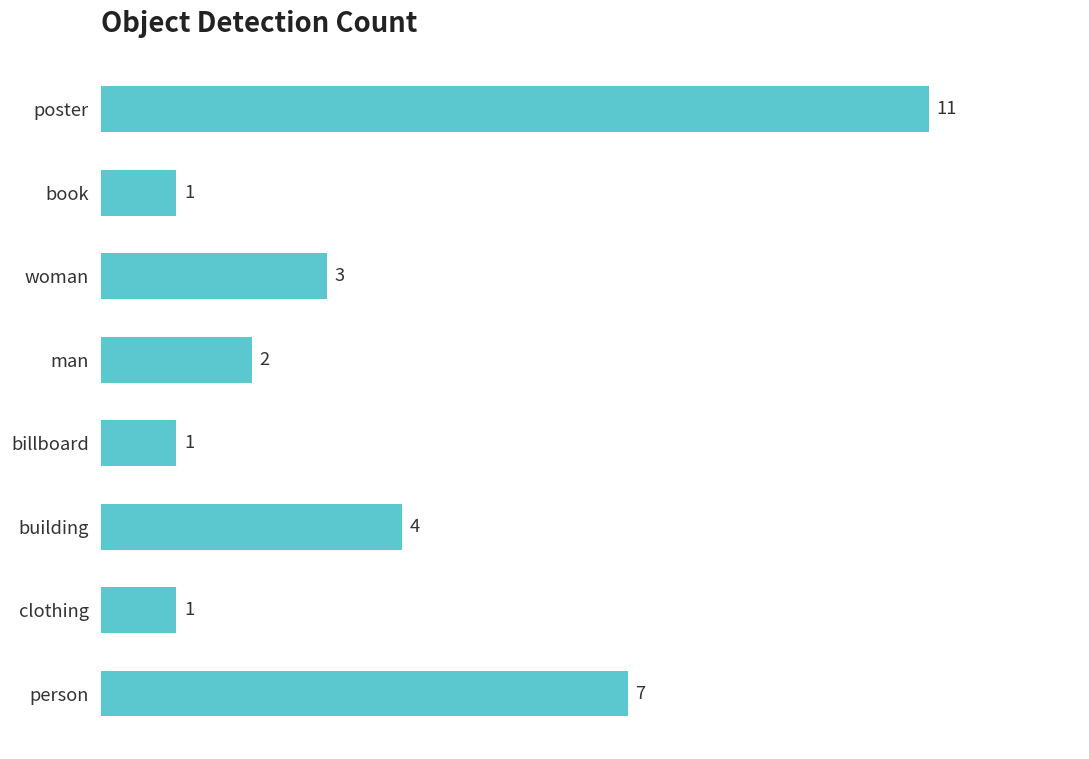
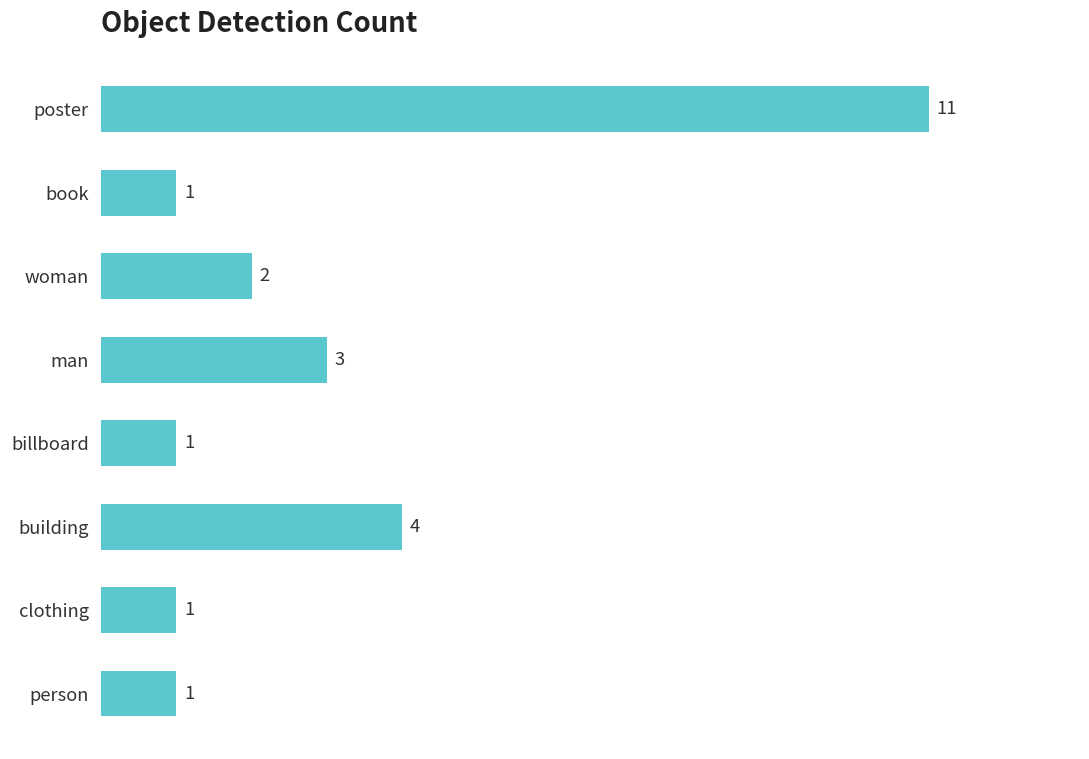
woman: 3 -> 2
man: 2 -> 3
person: 7 -> 1
